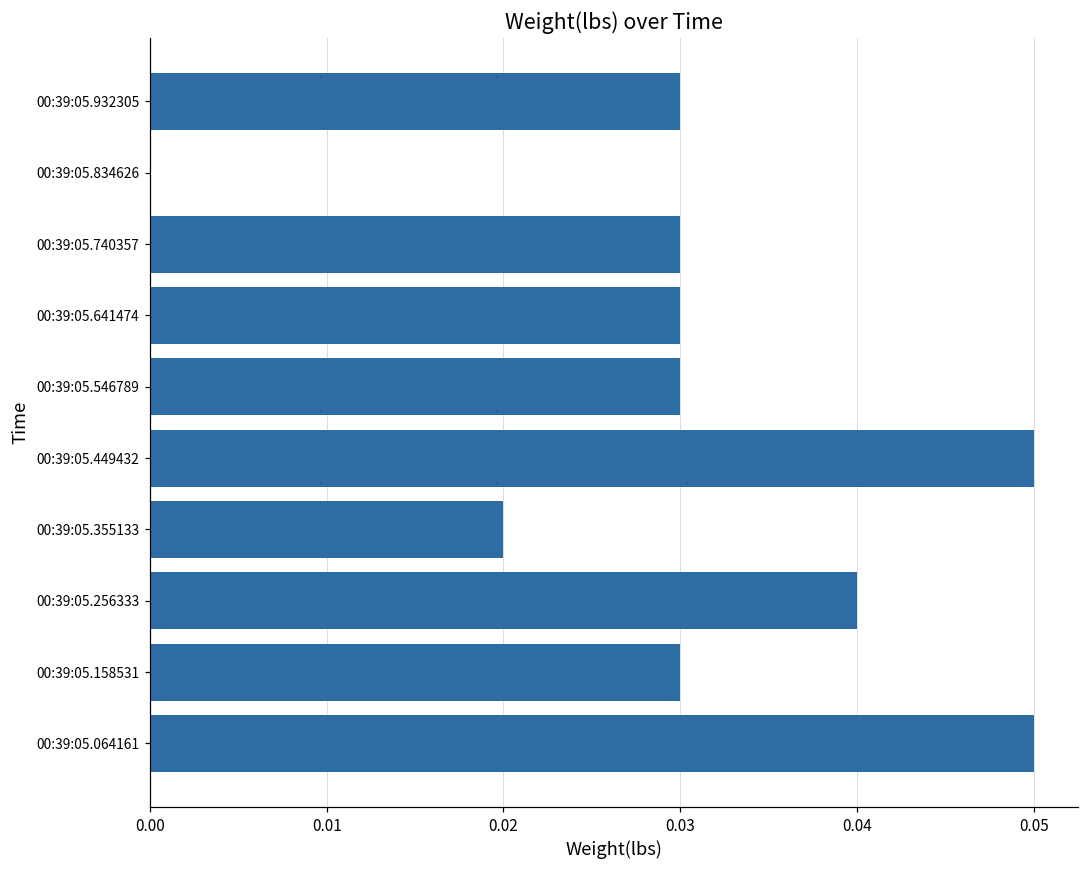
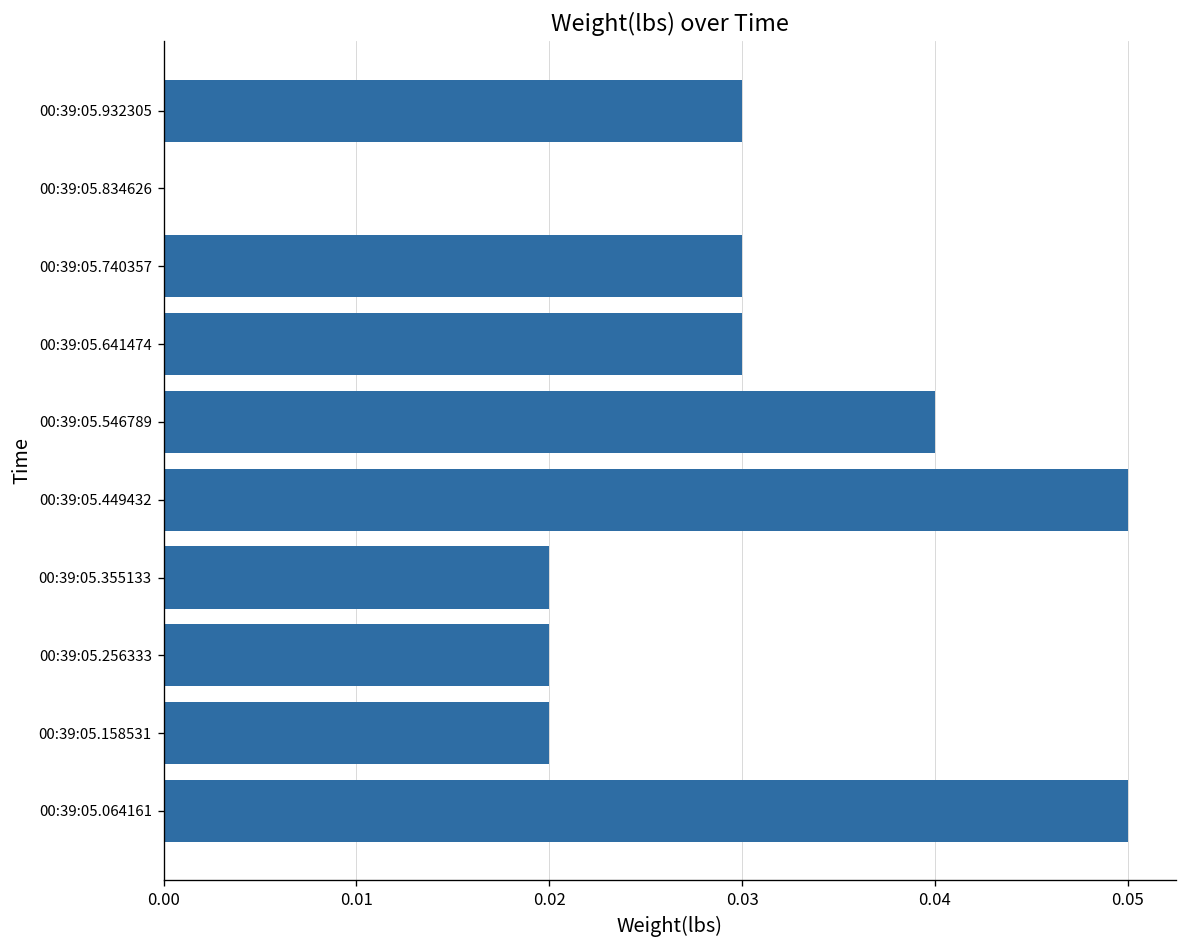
00:39:05.546789: 0.03 -> 0.04
00:39:05.256333: 0.04 -> 0.02
00:39:05.158531: 0.03 -> 0.02
